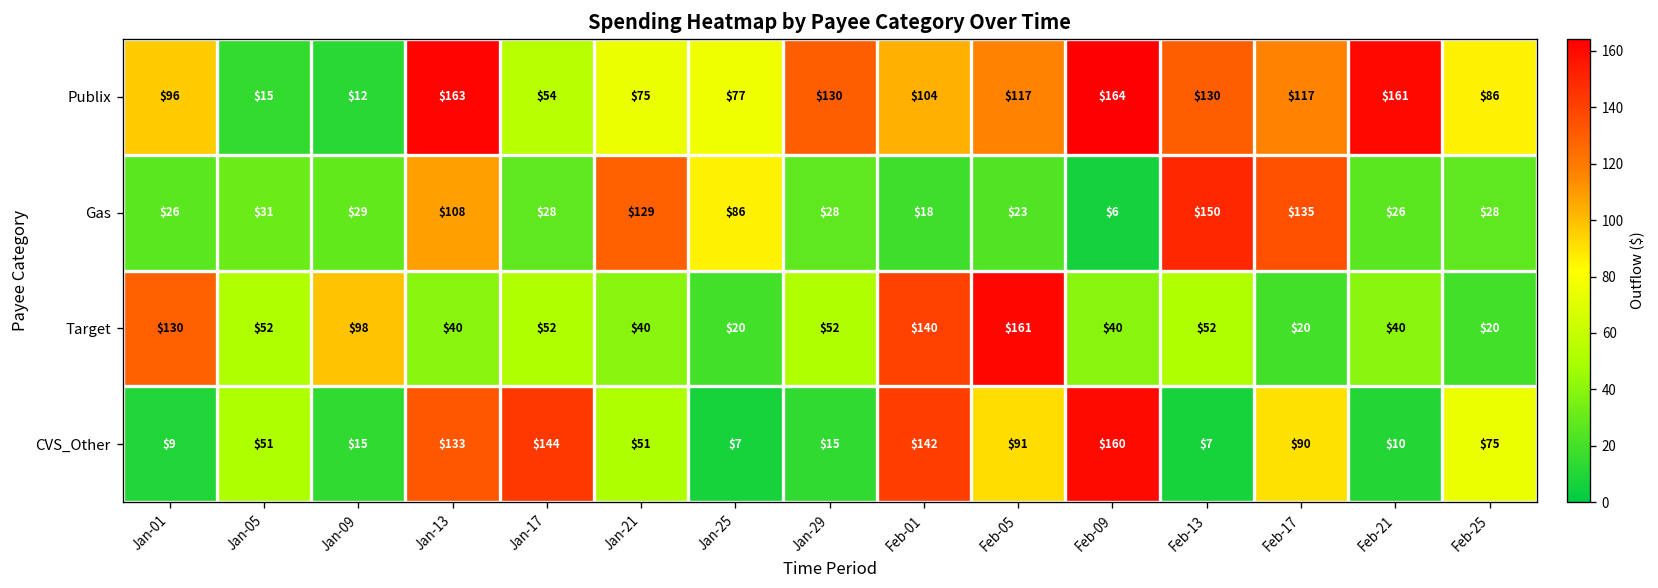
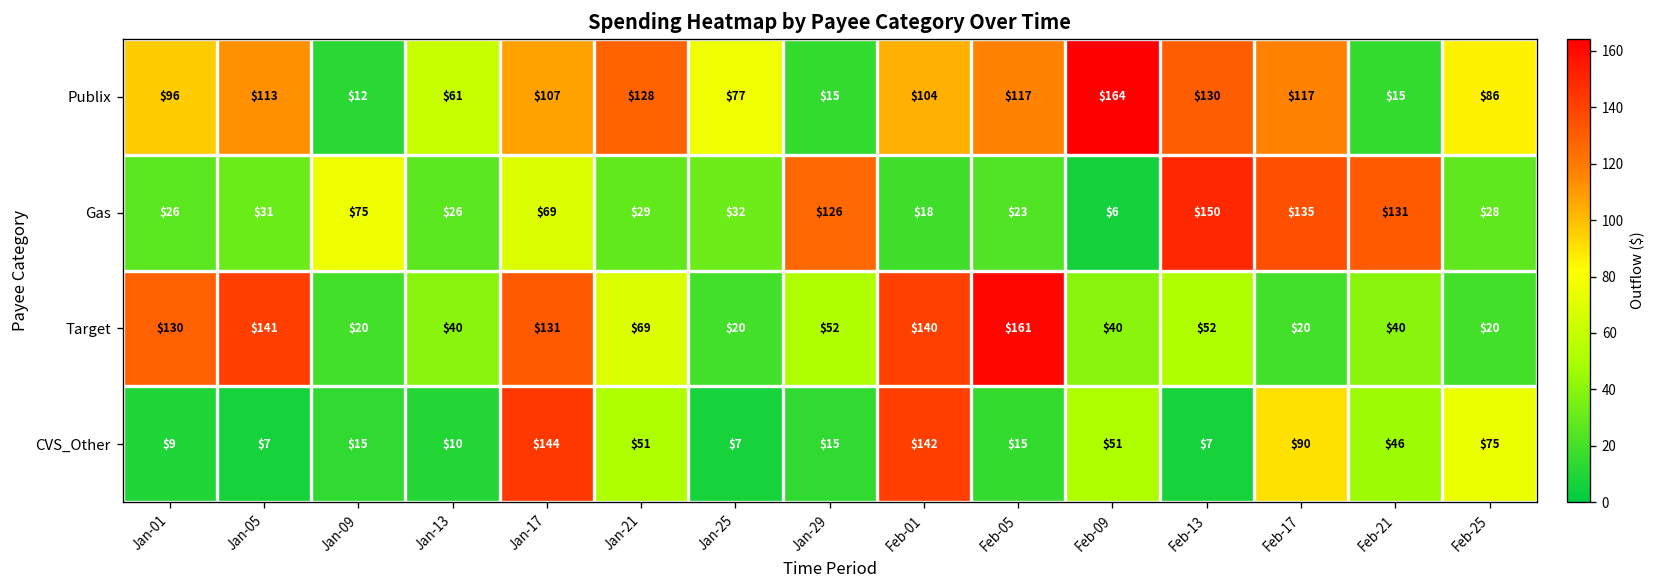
Publix, Jan-05: $15 -> $113
Publix, Jan-13: $163 -> $61
Publix, Jan-17: $54 -> $107
Publix, Jan-21: $75 -> $128
Publix, Jan-29: $130 -> $15
Publix, Feb-21: $161 -> $15
Gas, Jan-09: $29 -> $75
Gas, Jan-13: $108 -> $26
Gas, Jan-17: $28 -> $69
Gas, Jan-21: $129 -> $29
Gas, Jan-25: $86 -> $32
Gas, Jan-29: $28 -> $126
Gas, Feb-21: $26 -> $131
Target, Jan-05: $52 -> $141
Target, Jan-09: $98 -> $20
Target, Jan-17: $52 -> $131
Target, Jan-21: $40 -> $69
CVS_Other, Jan-05: $51 -> $7
CVS_Other, Jan-13: $133 -> $10
CVS_Other, Feb-05: $91 -> $15
CVS_Other, Feb-09: $160 -> $51
CVS_Other, Feb-21: $10 -> $46
